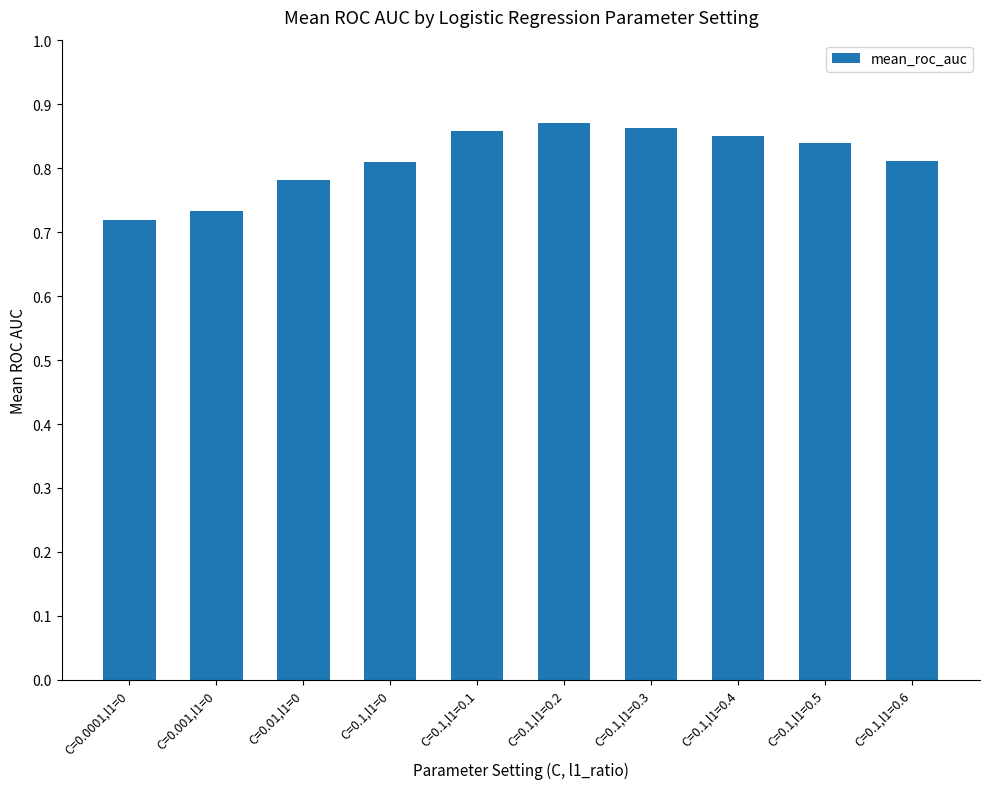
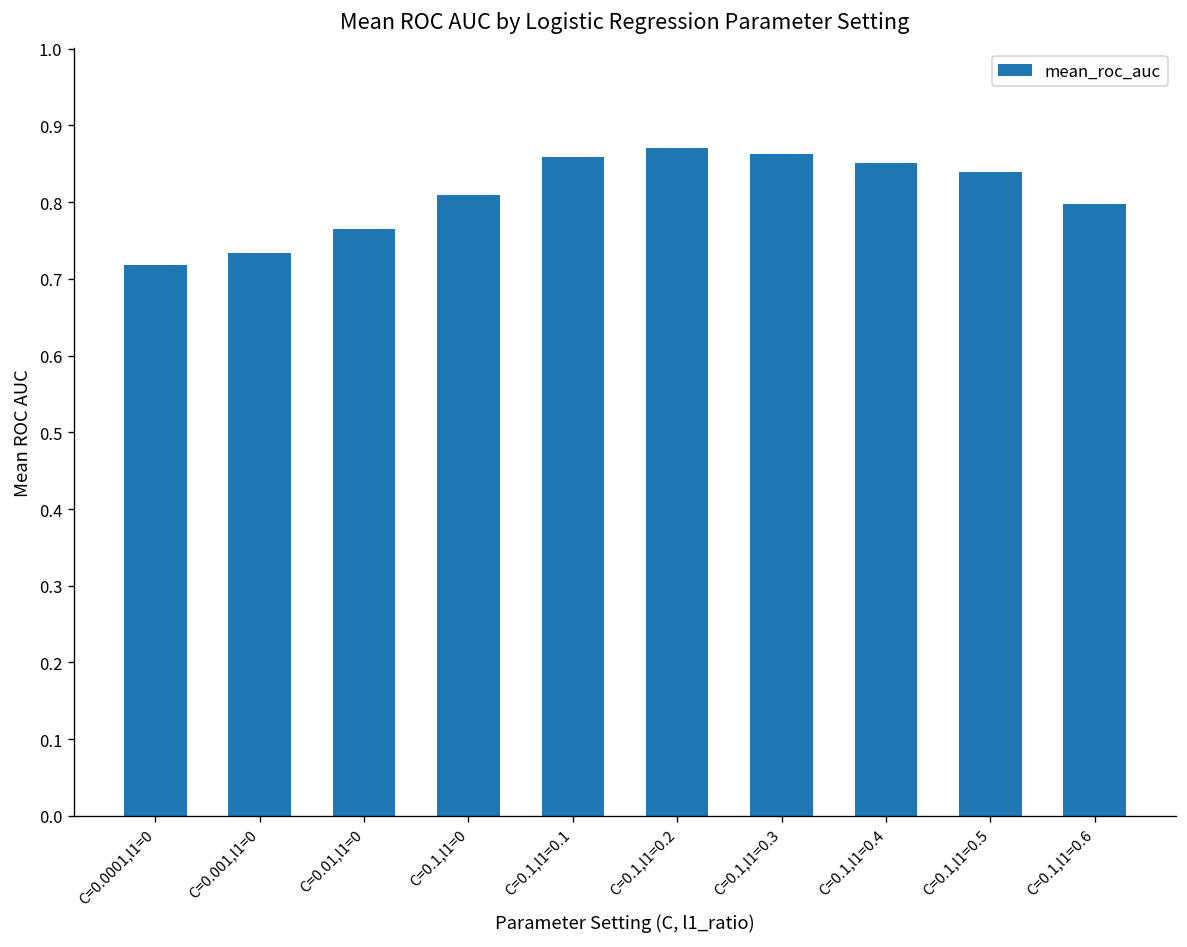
C=0.01,l1=0: 0.78 -> 0.76
C=0.1,l1=0.6: 0.81 -> 0.80
